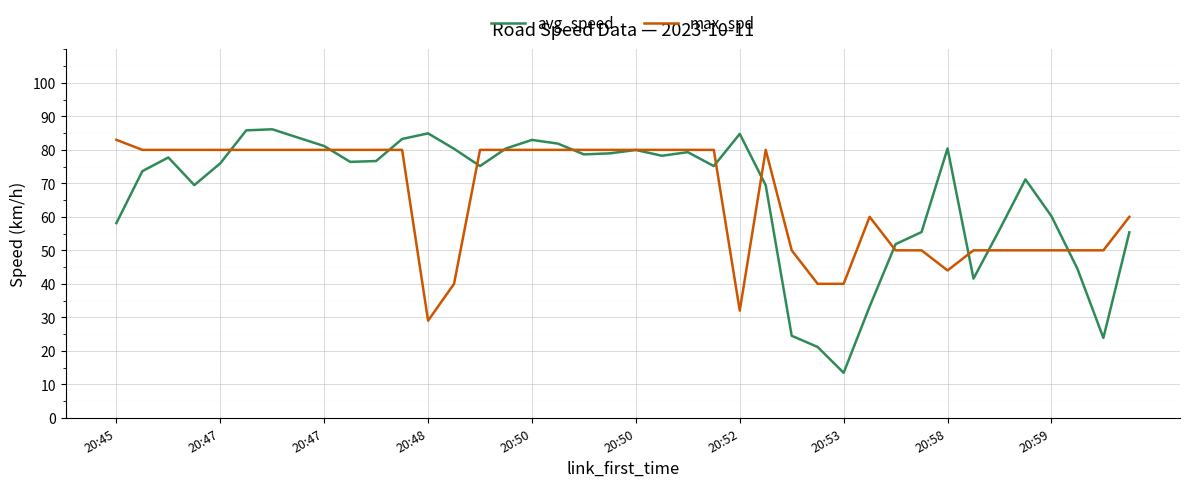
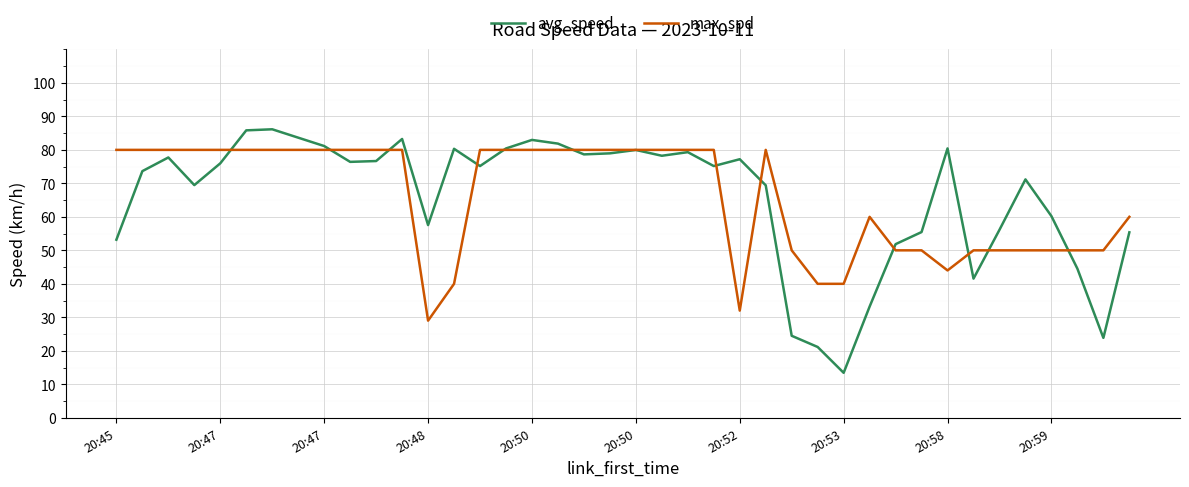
avg_speed, 20:45: 58 -> 53
max_spd, 20:45: 83 -> 80
avg_speed, 20:48: 85 -> 58
avg_speed, 20:52: 85 -> 77
